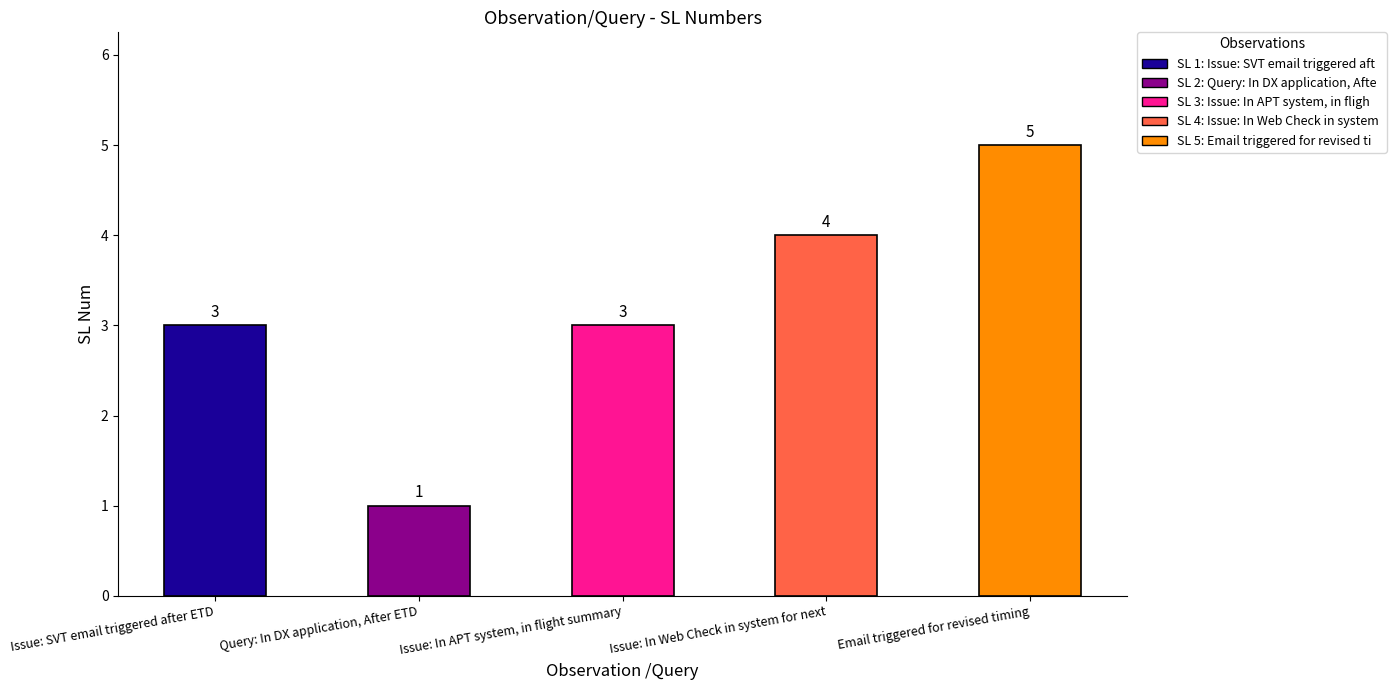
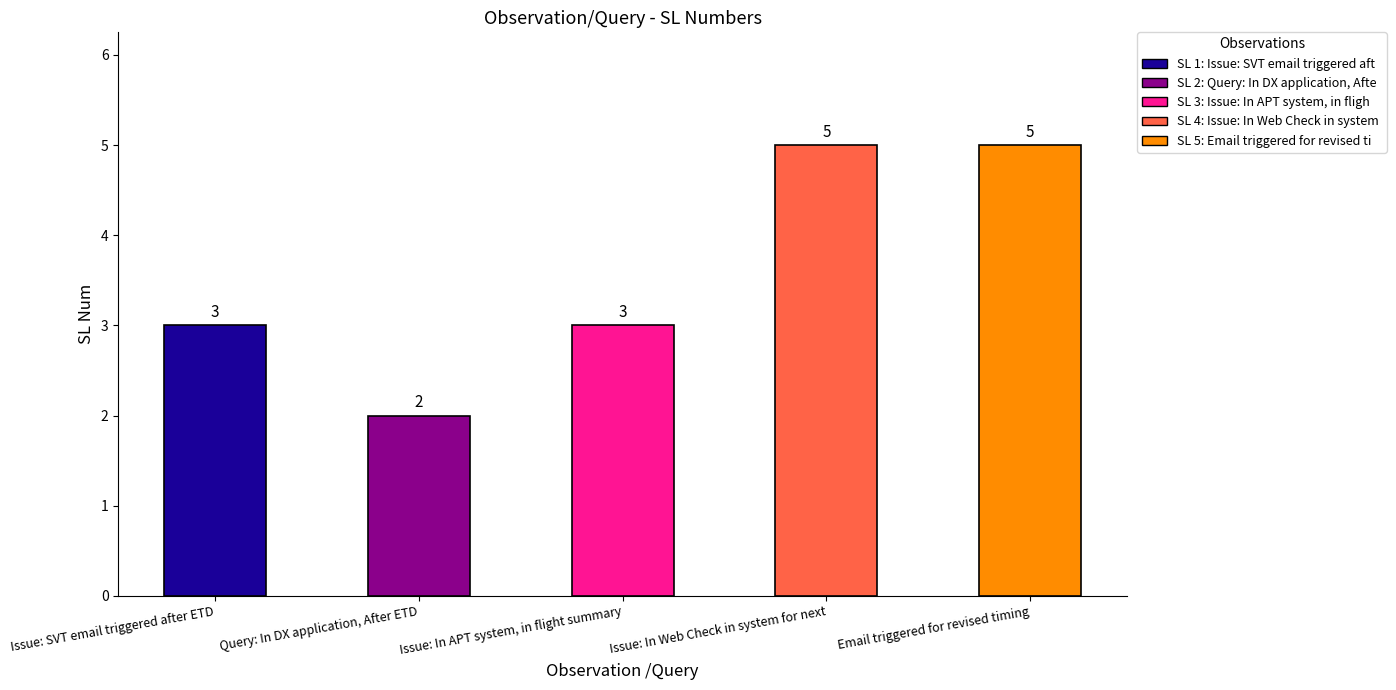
Query: In DX application, After ETD: 1 -> 2
Issue: In Web Check in system for next: 4 -> 5
